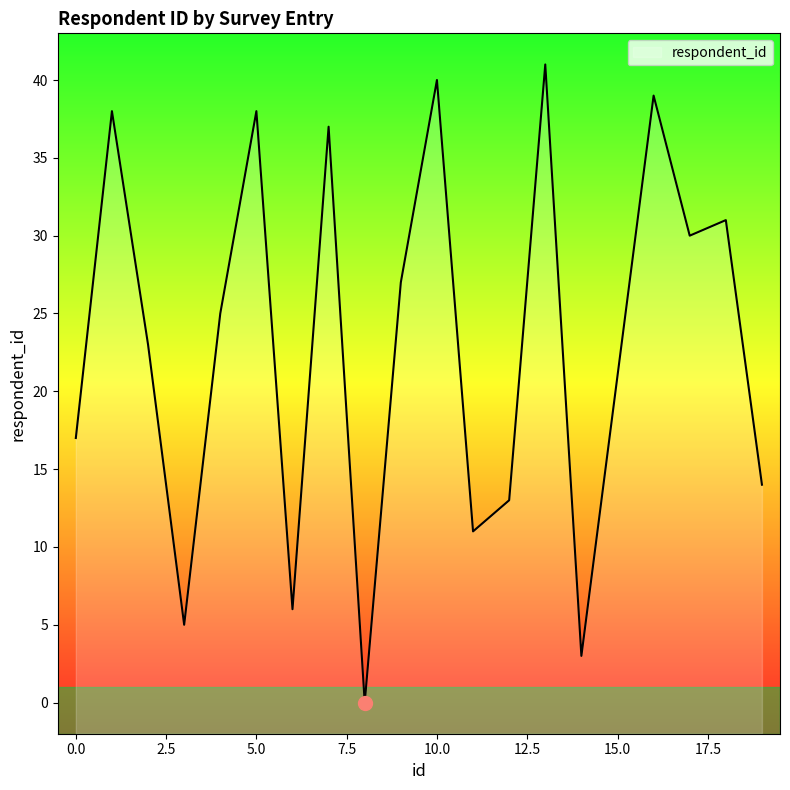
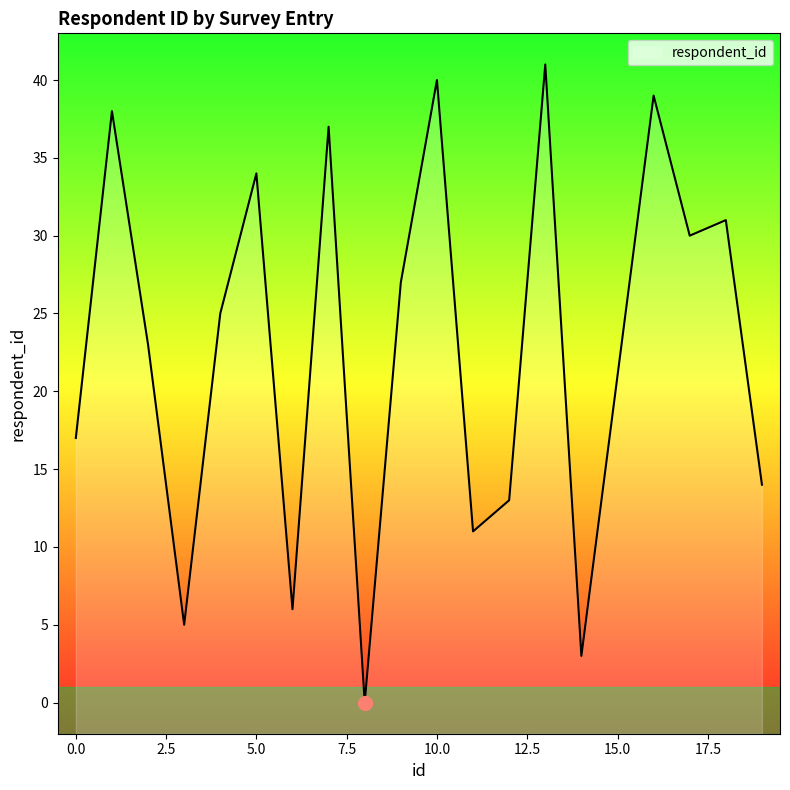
respondent_id, 5.0: 38 -> 34
